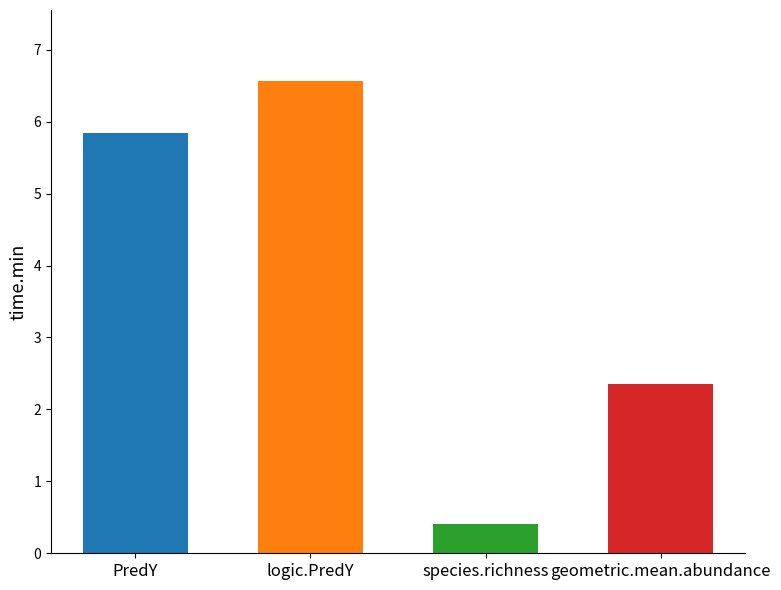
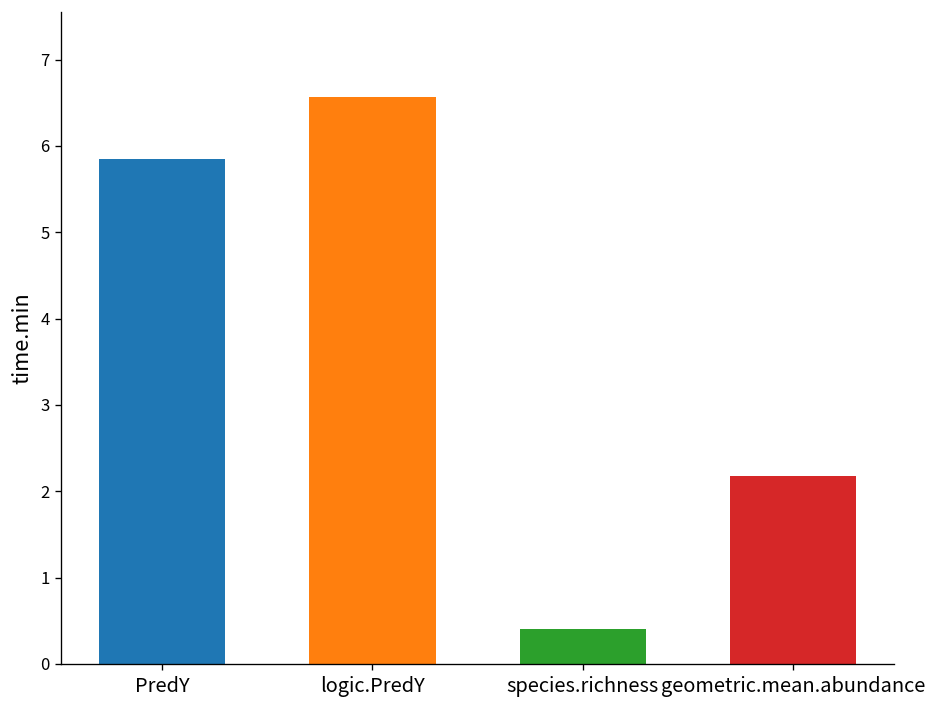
geometric.mean.abundance: 2.4 -> 2.2
